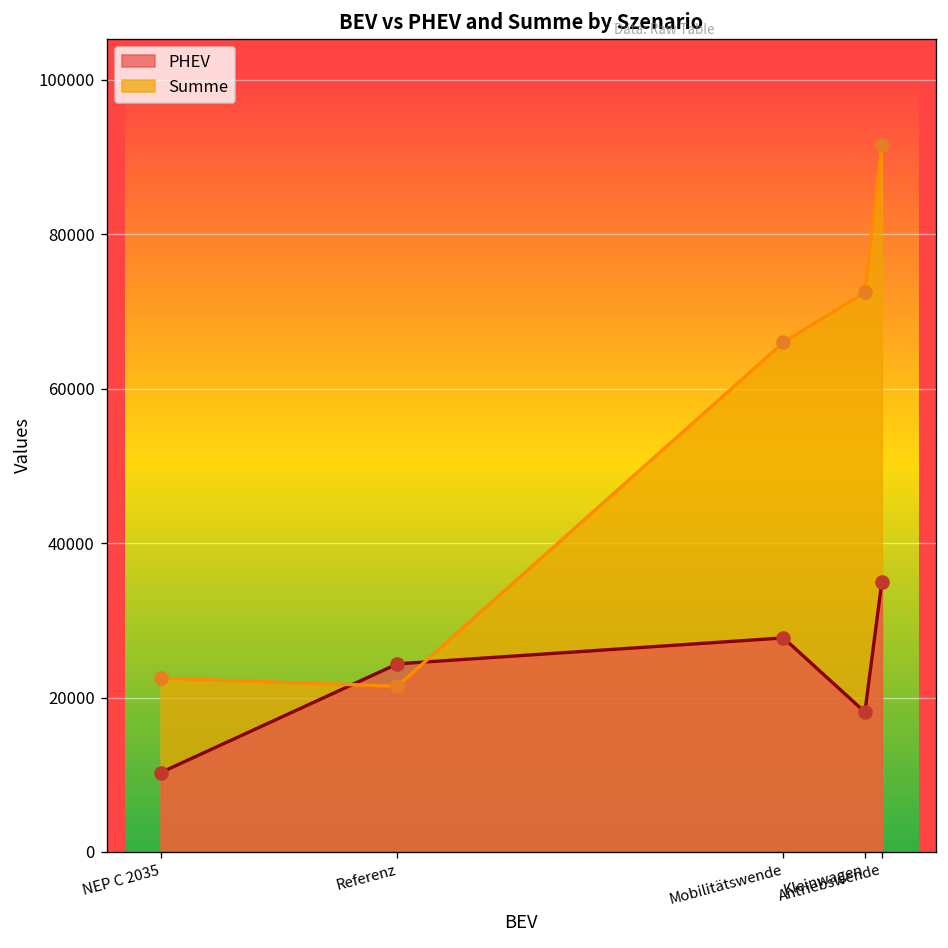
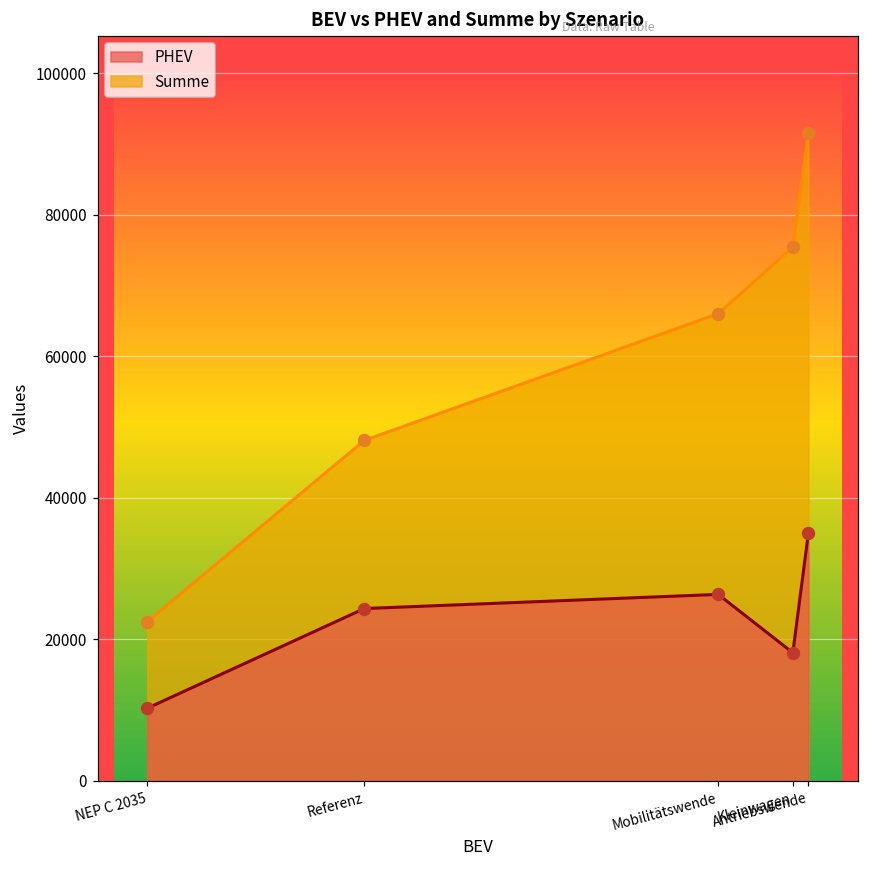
Summe, Referenz: 21000 -> 48000
PHEV, Mobilitätswende: 28000 -> 26000
Summe, Kleinwagen: 72000 -> 75000
